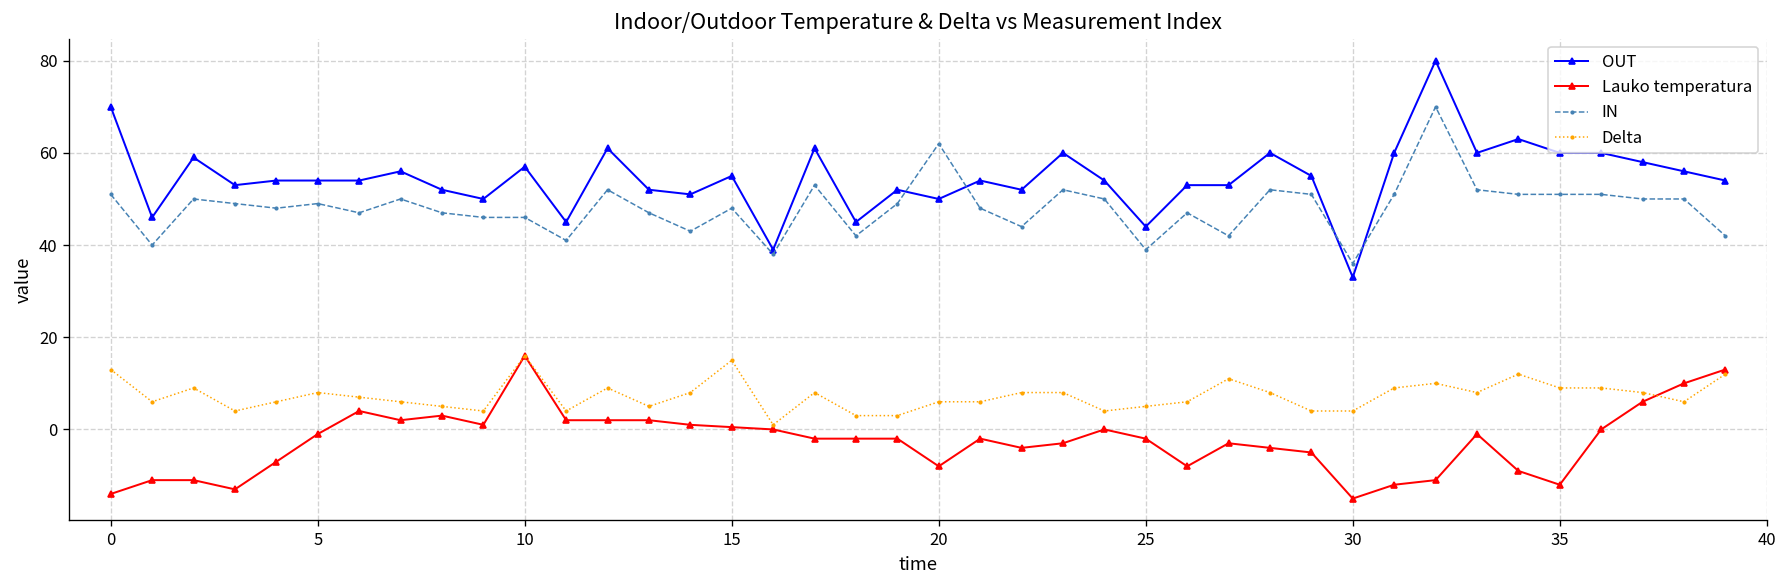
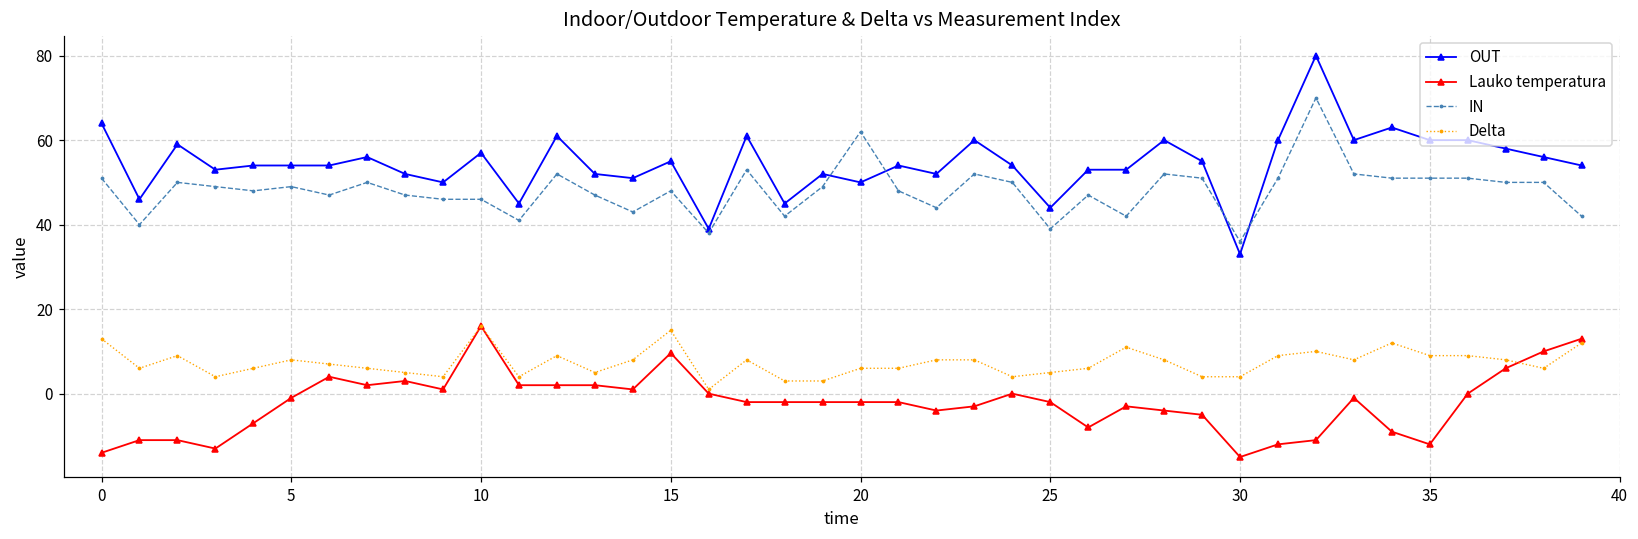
OUT, 0: 70 -> 64
Lauko temperatura, 15: 1 -> 10
Lauko temperatura, 20: -8 -> -2
